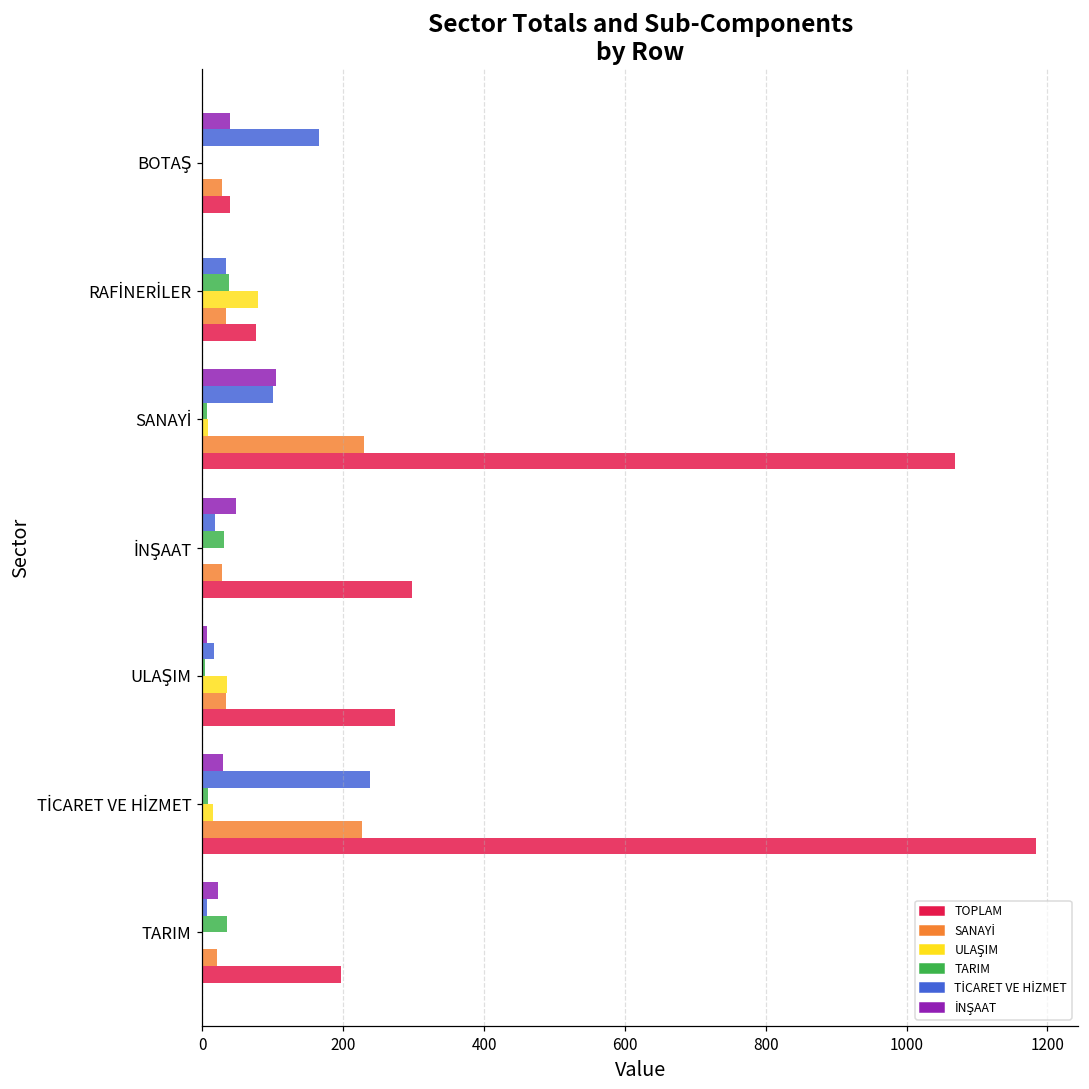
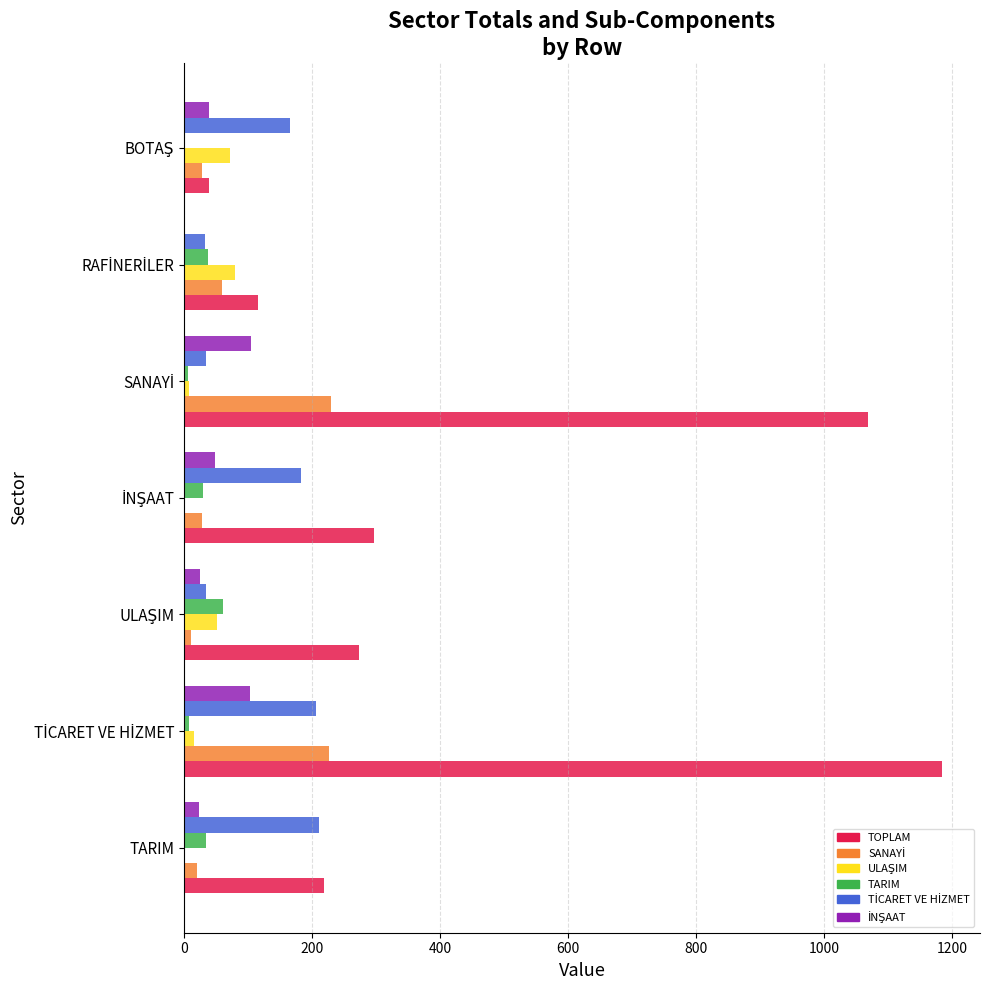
ULAŞIM, BOTAŞ: 0 -> 70
SANAYİ, RAFİNERİLER: 30 -> 60
TOPLAM, RAFİNERİLER: 80 -> 120
TİCARET VE HİZMET, SANAYİ: 100 -> 30
TİCARET VE HİZMET, İNŞAAT: 20 -> 180
İNŞAAT, ULAŞIM: 10 -> 20
TİCARET VE HİZMET, ULAŞIM: 20 -> 30
TARIM, ULAŞIM: 0 -> 60
ULAŞIM, ULAŞIM: 30 -> 50
SANAYİ, ULAŞIM: 30 -> 10
İNŞAAT, TİCARET VE HİZMET: 30 -> 100
TİCARET VE HİZMET, TİCARET VE HİZMET: 240 -> 210
TİCARET VE HİZMET, TARIM: 10 -> 210
TOPLAM, TARIM: 200 -> 220
